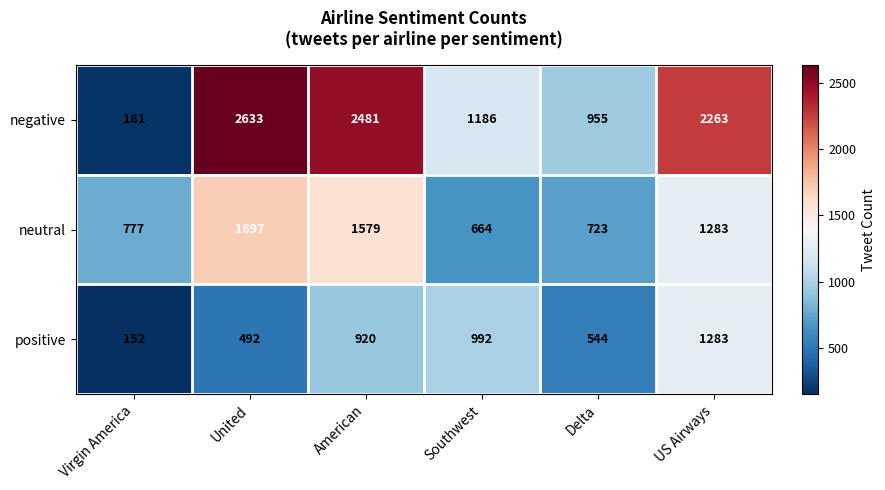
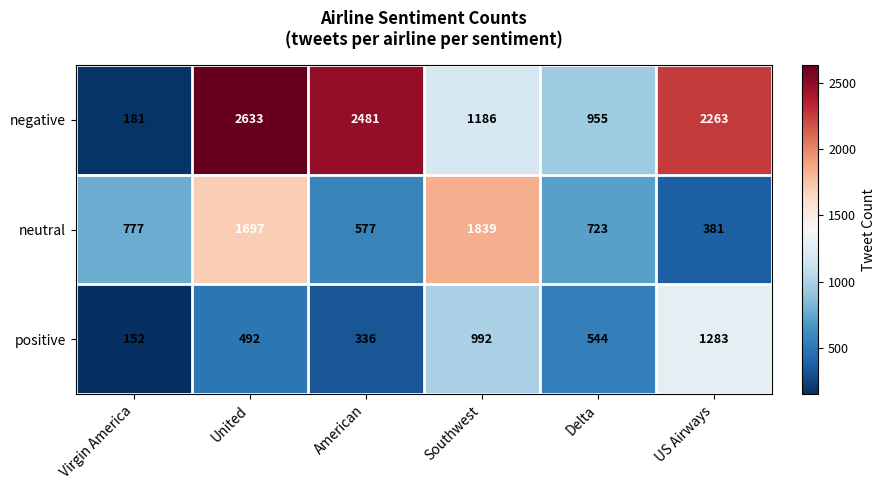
neutral, American: 1579 -> 577
neutral, Southwest: 664 -> 1839
neutral, US Airways: 1283 -> 381
positive, American: 920 -> 336
